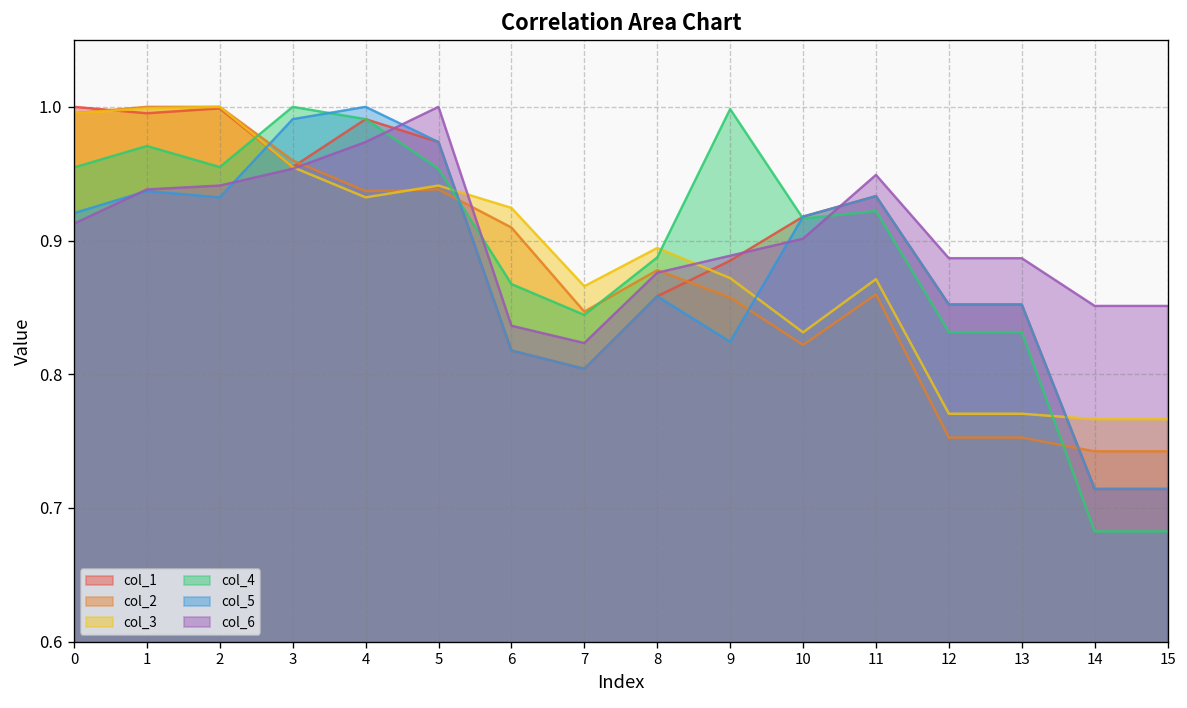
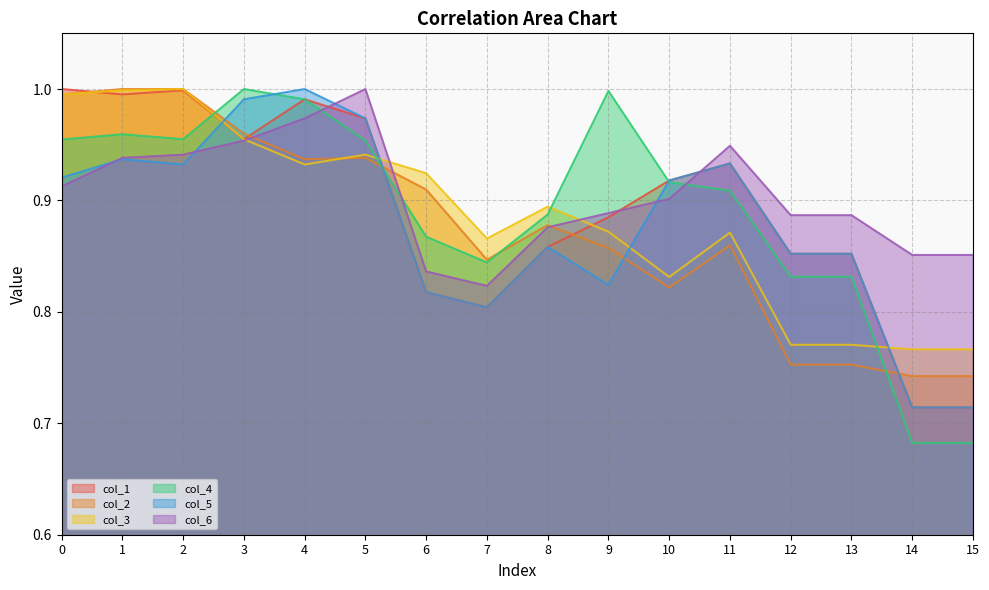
col_4, 1: 0.971 -> 0.959
col_4, 11: 0.922 -> 0.909
